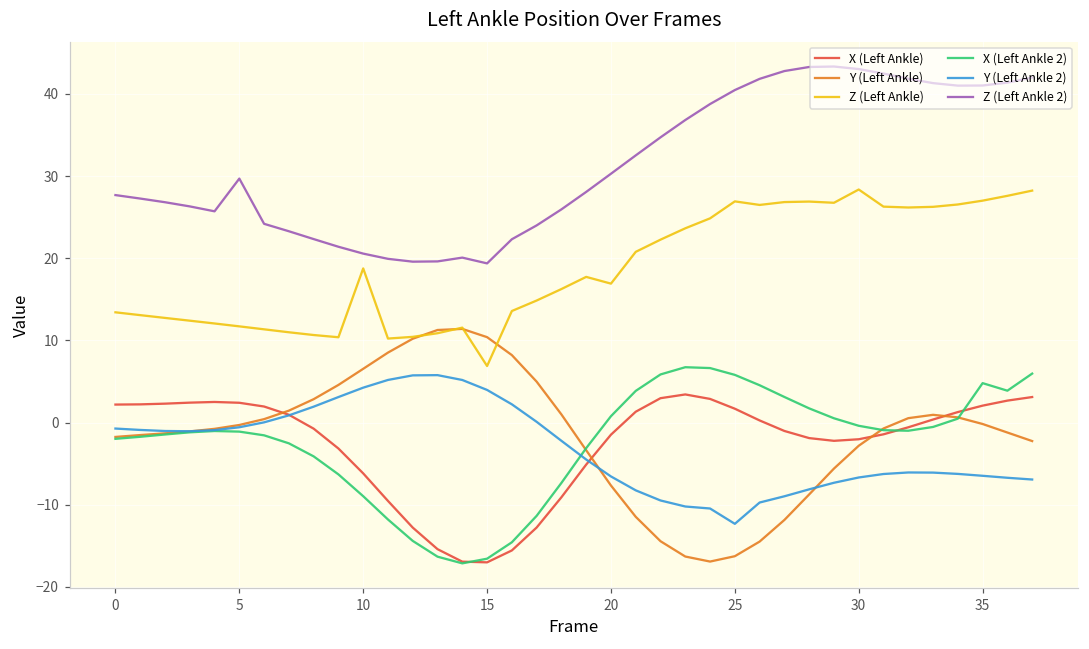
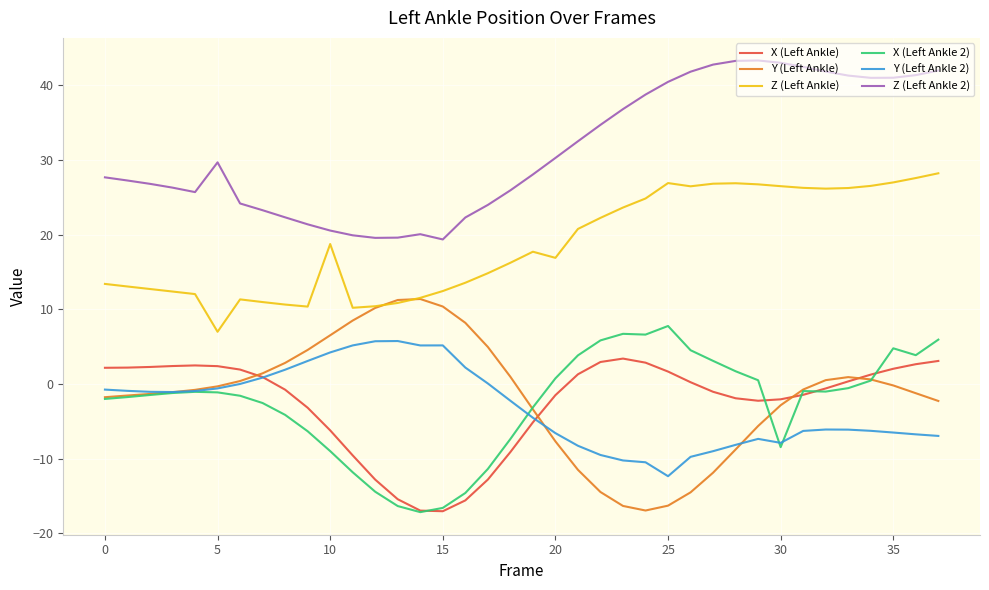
Z (Left Ankle), 5: 12 -> 7
Z (Left Ankle), 15: 7 -> 12
Y (Left Ankle 2), 15: 4 -> 5
X (Left Ankle 2), 25: 6 -> 8
Z (Left Ankle), 30: 28 -> 27
X (Left Ankle 2), 30: 0 -> -8
Y (Left Ankle 2), 30: -7 -> -8
